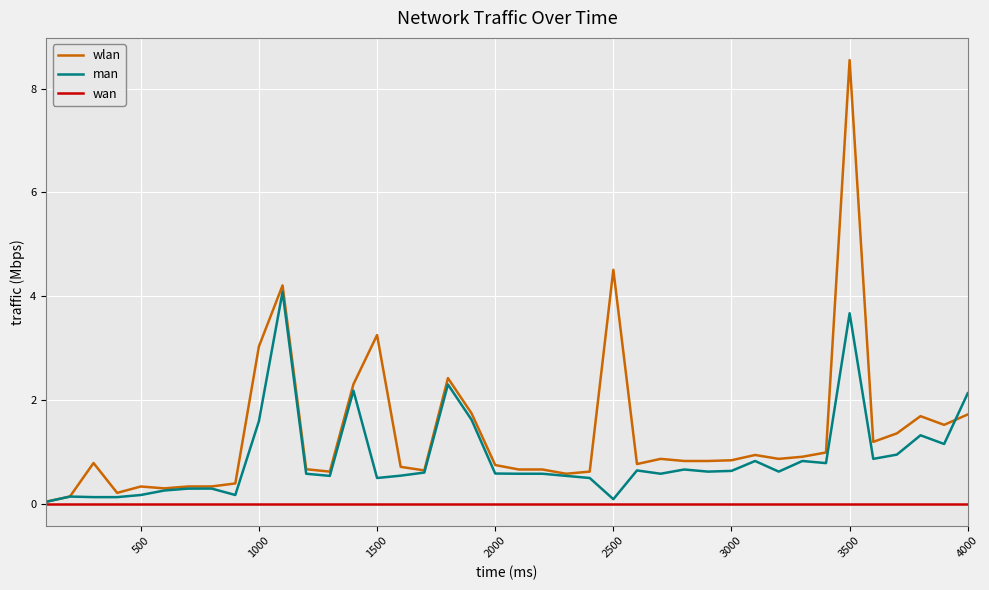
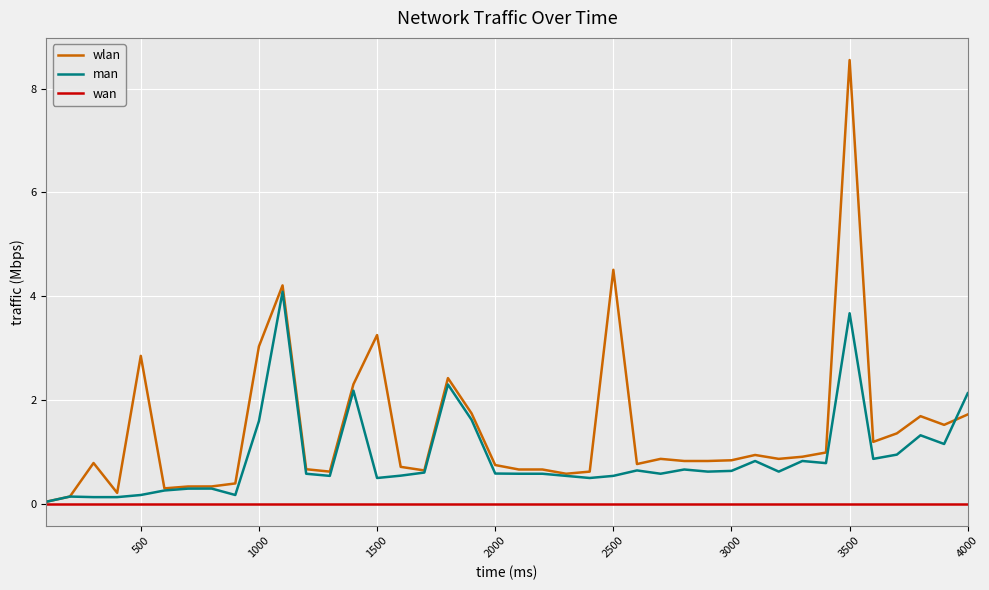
wlan, 500: 0.3 -> 2.8
man, 2500: 0.1 -> 0.5
